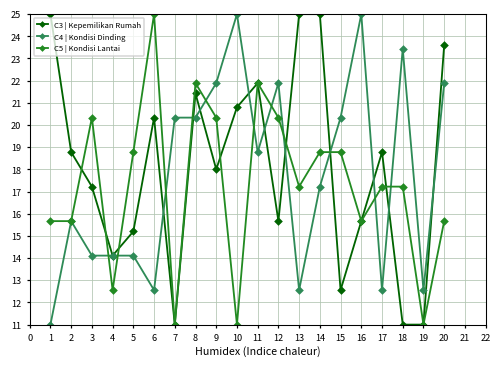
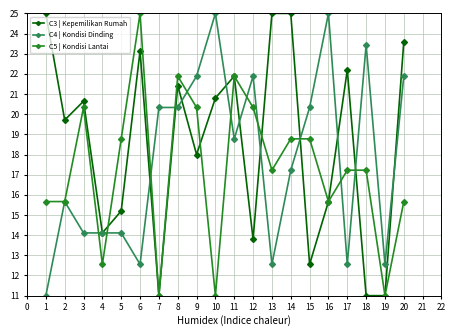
C3 | Kepemilikan Rumah, 2: 18.8 -> 19.7
C3 | Kepemilikan Rumah, 3: 17.2 -> 20.6
C3 | Kepemilikan Rumah, 6: 20.3 -> 23.1
C3 | Kepemilikan Rumah, 12: 15.7 -> 13.8
C3 | Kepemilikan Rumah, 17: 18.8 -> 22.2
